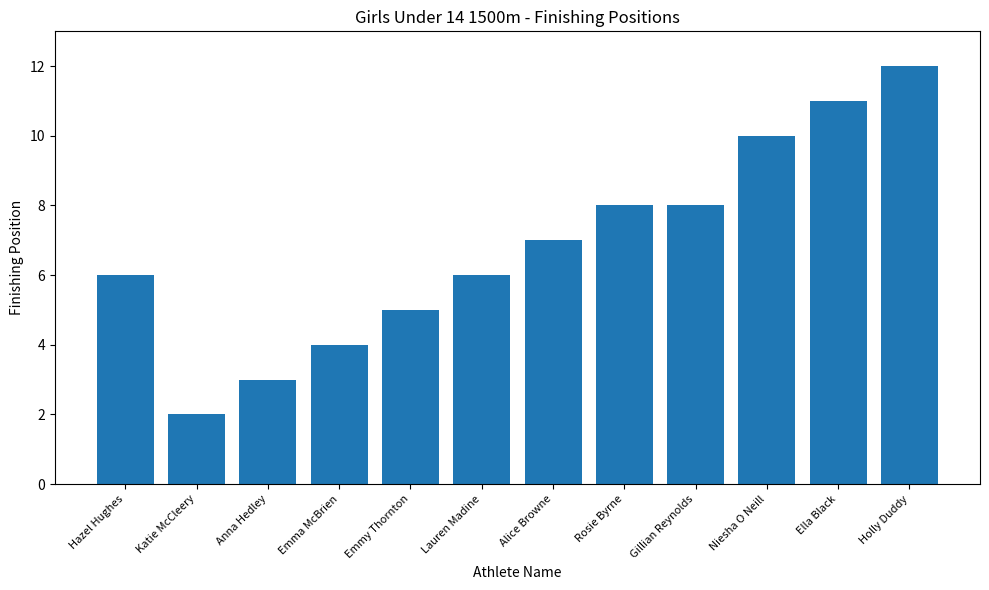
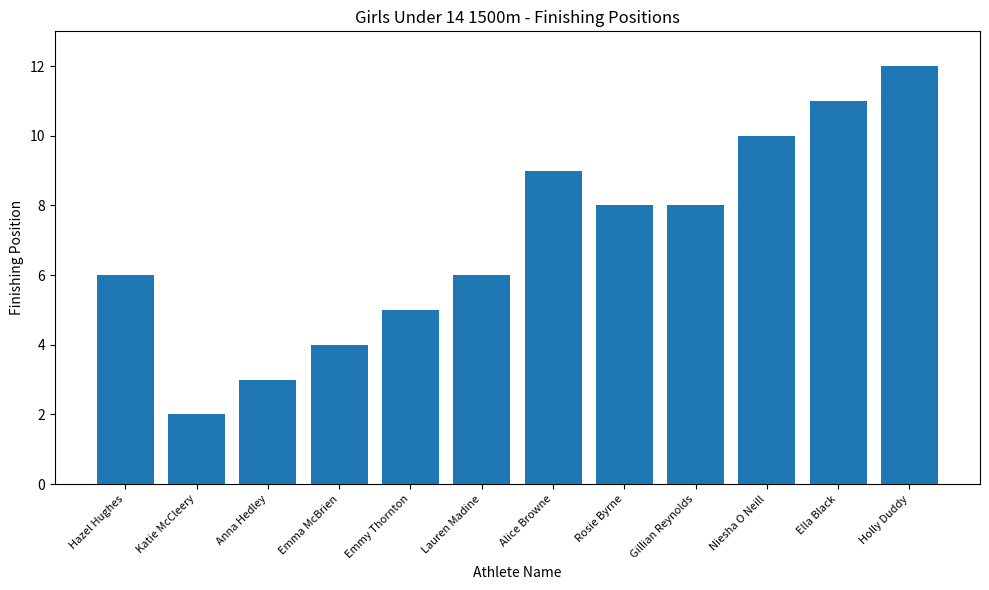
Alice Browne: 7 -> 9
